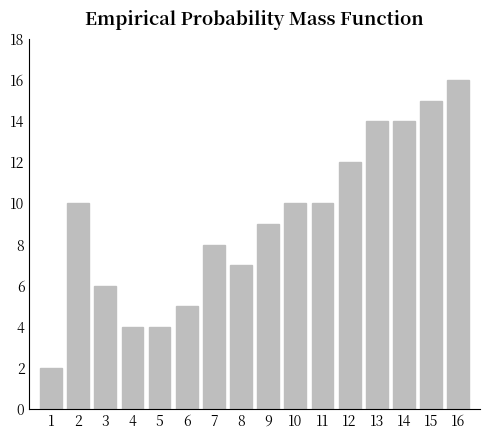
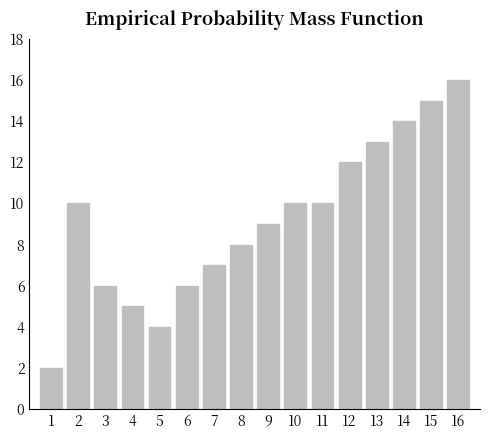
4: 4 -> 5
6: 5 -> 6
7: 8 -> 7
8: 7 -> 8
13: 14 -> 13
